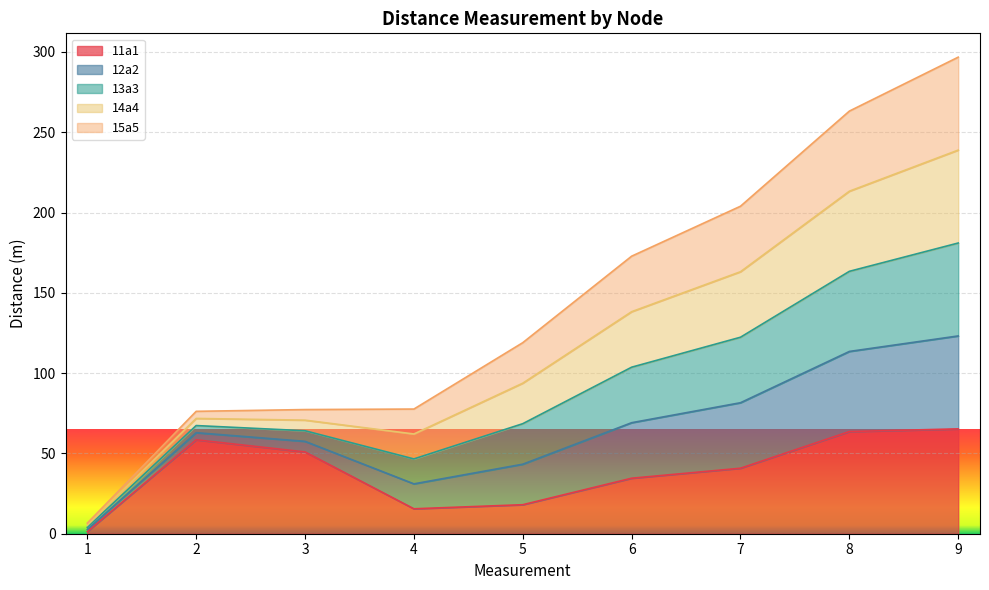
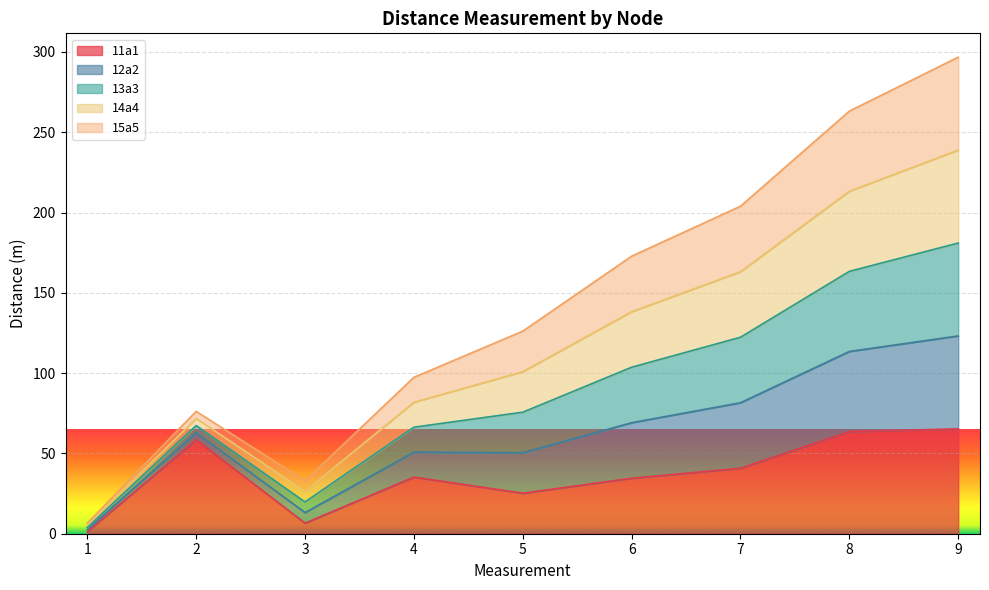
11a1, 3: 51 -> 7
11a1, 4: 16 -> 35
11a1, 5: 18 -> 25
